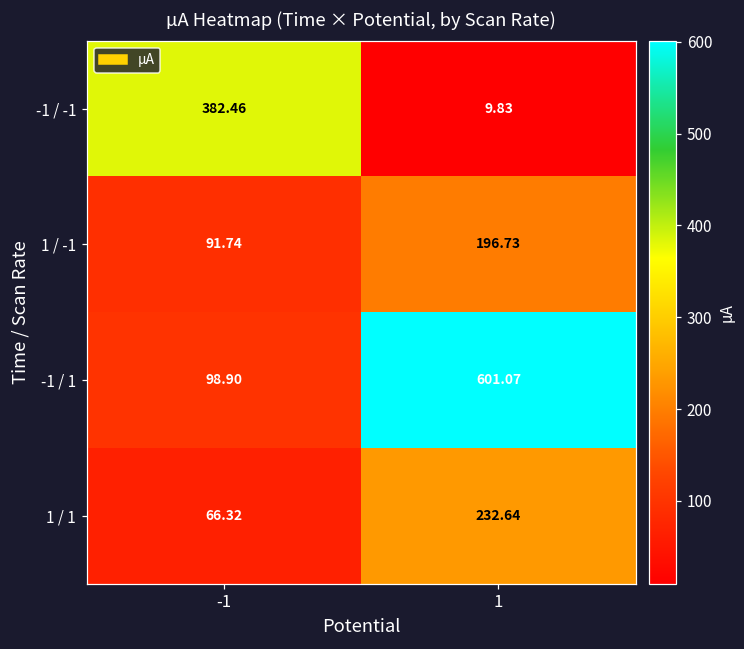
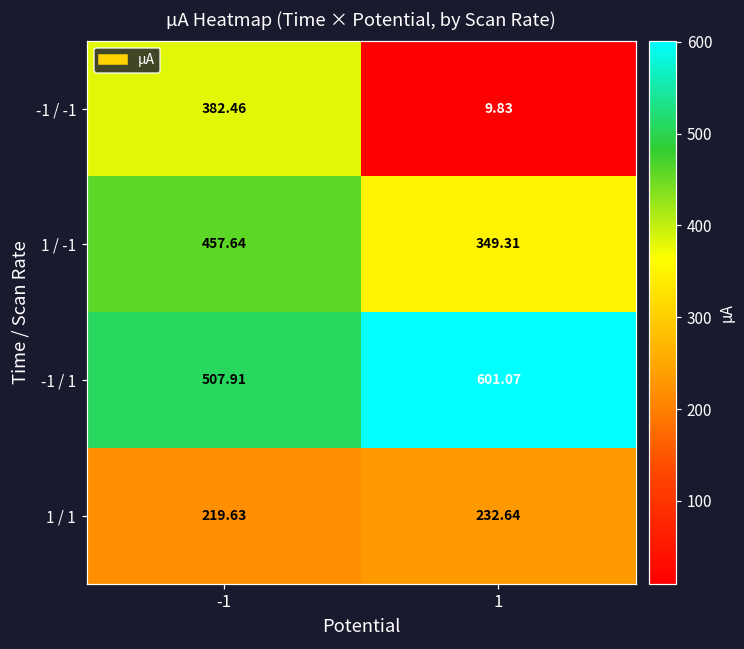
1 / -1, -1: 91.74 -> 457.64
1 / -1, 1: 196.73 -> 349.31
-1 / 1, -1: 98.90 -> 507.91
1 / 1, -1: 66.32 -> 219.63
